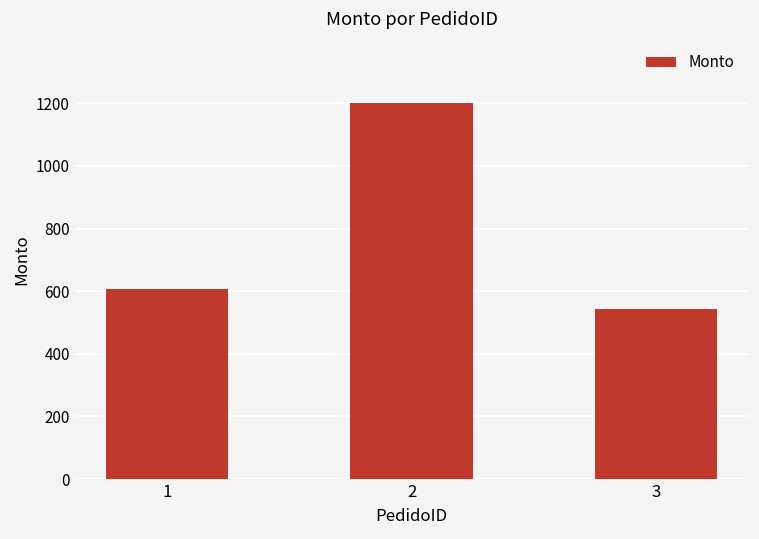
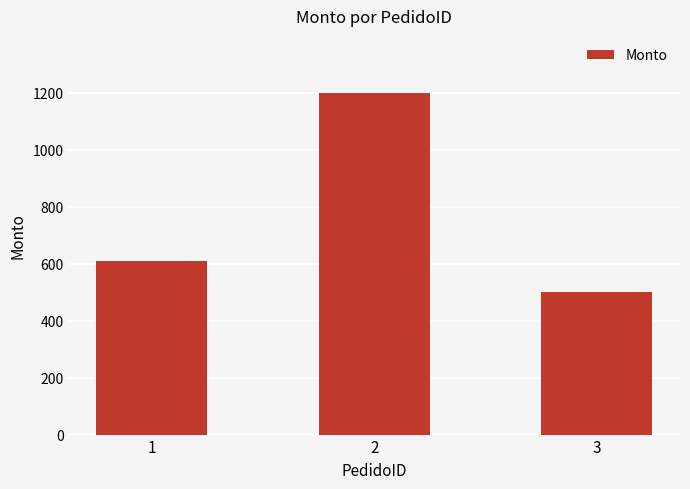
3: 540 -> 500
